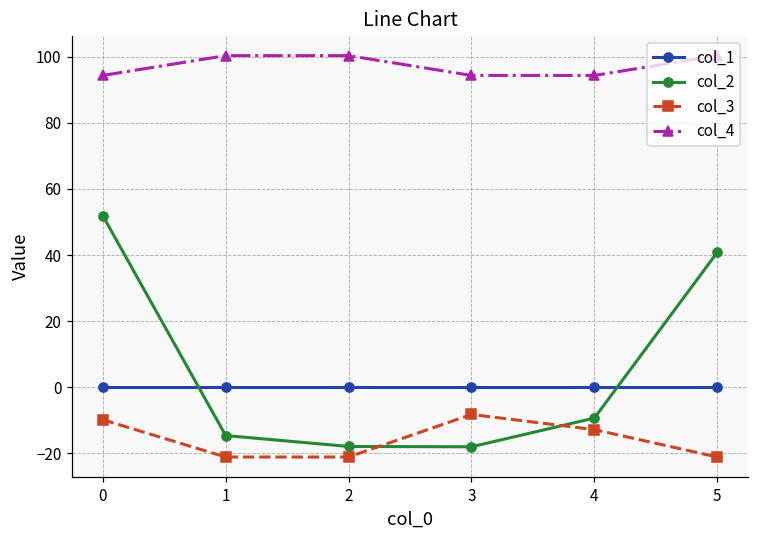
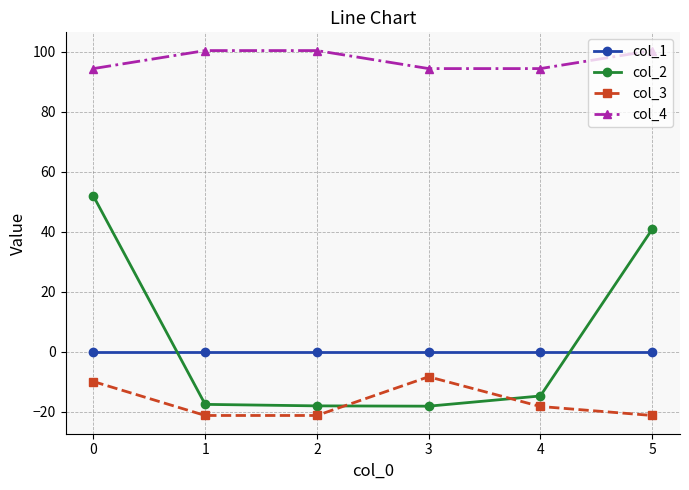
col_2, 1: -15 -> -18
col_2, 4: -9 -> -15
col_3, 4: -13 -> -18
